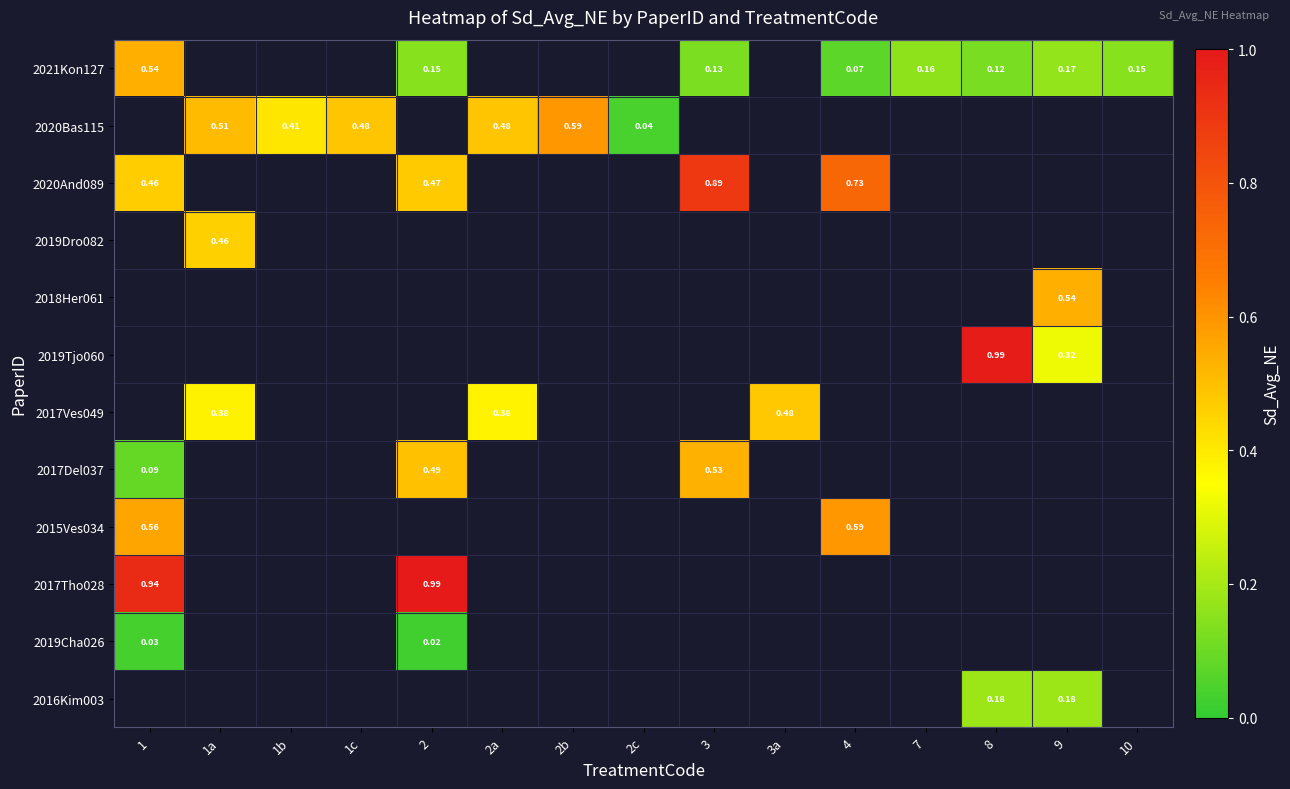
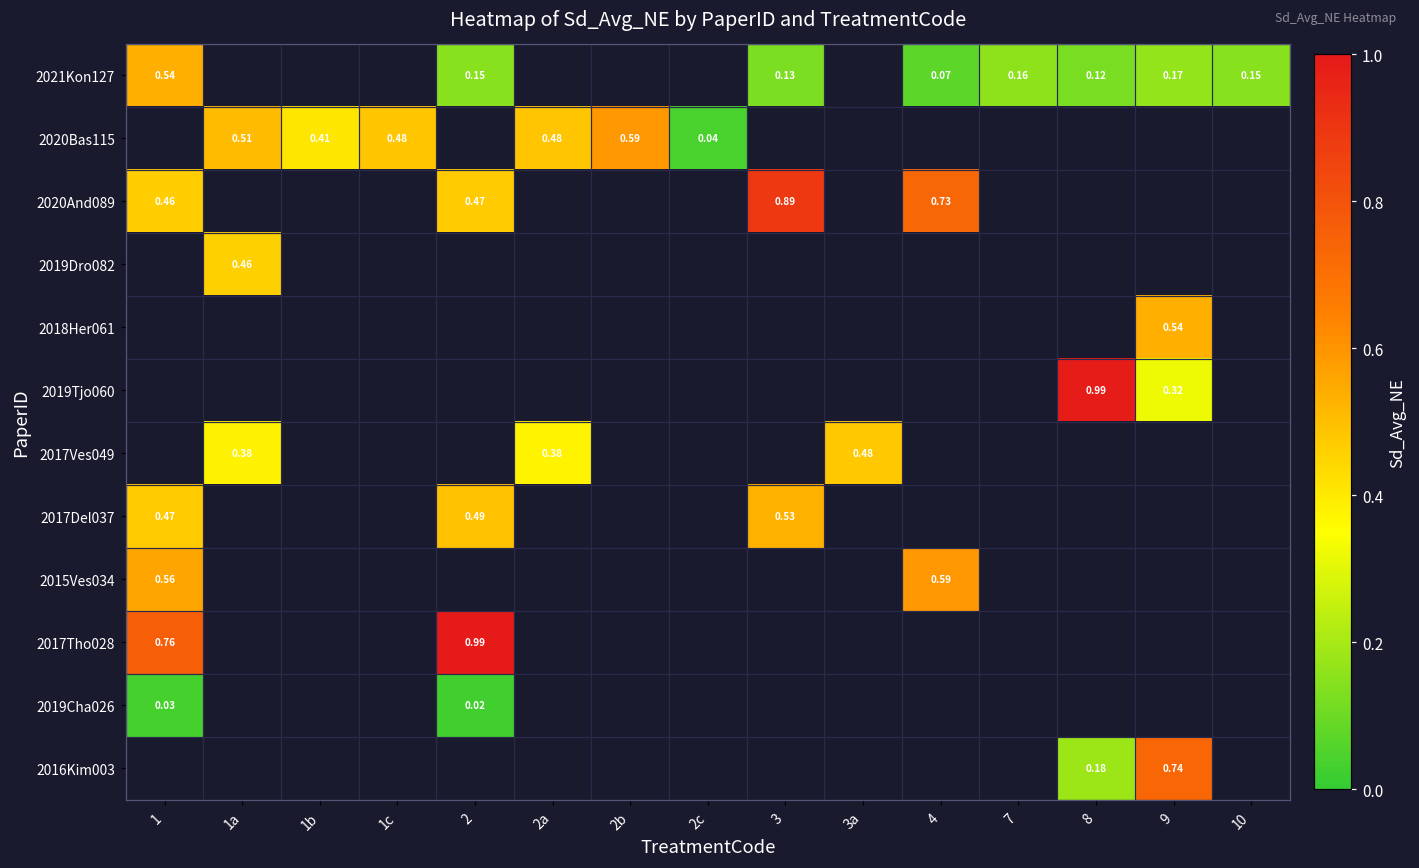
2017Del037, 1: 0.09 -> 0.47
2017Tho028, 1: 0.94 -> 0.76
2016Kim003, 9: 0.18 -> 0.74
